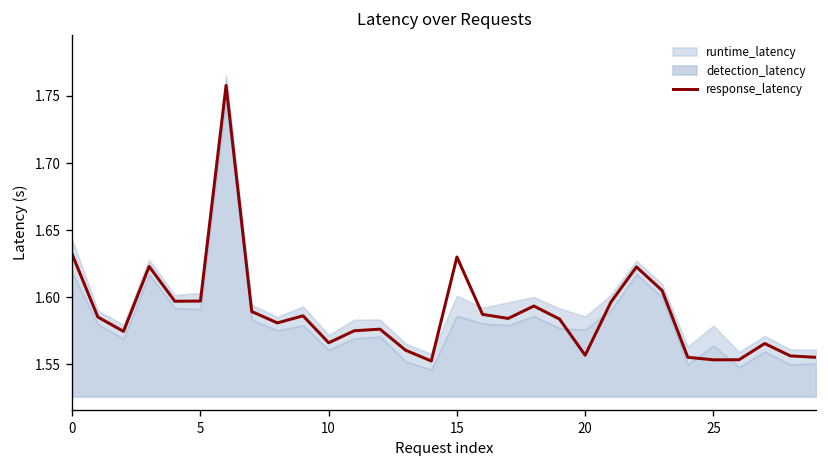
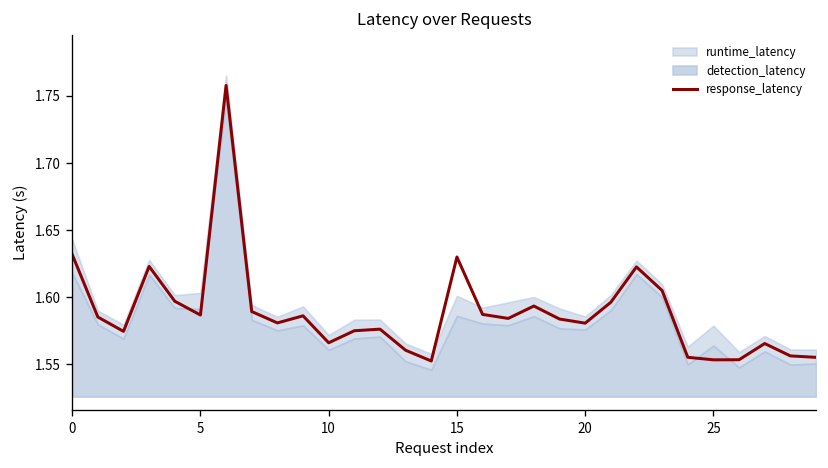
response_latency, 5: 1.597 -> 1.587
response_latency, 20: 1.557 -> 1.581
